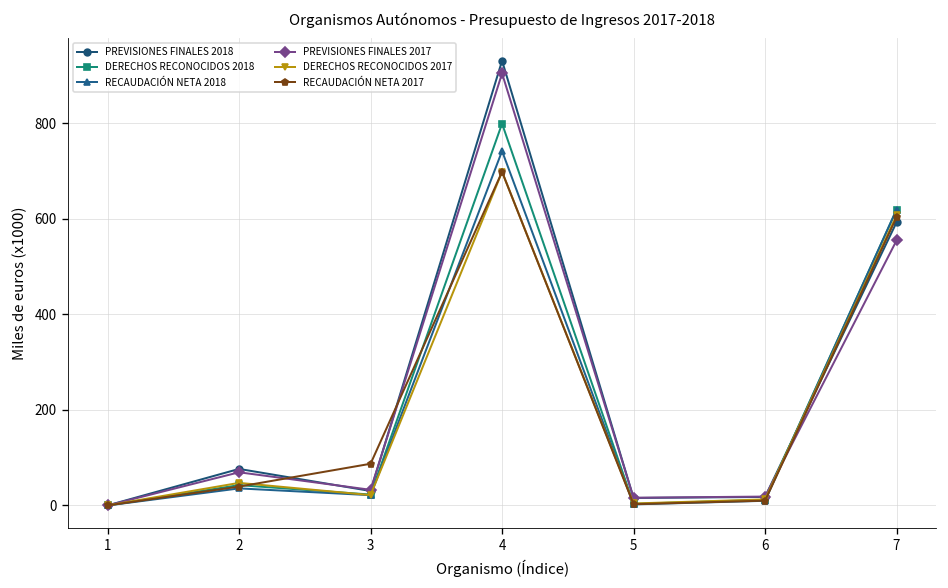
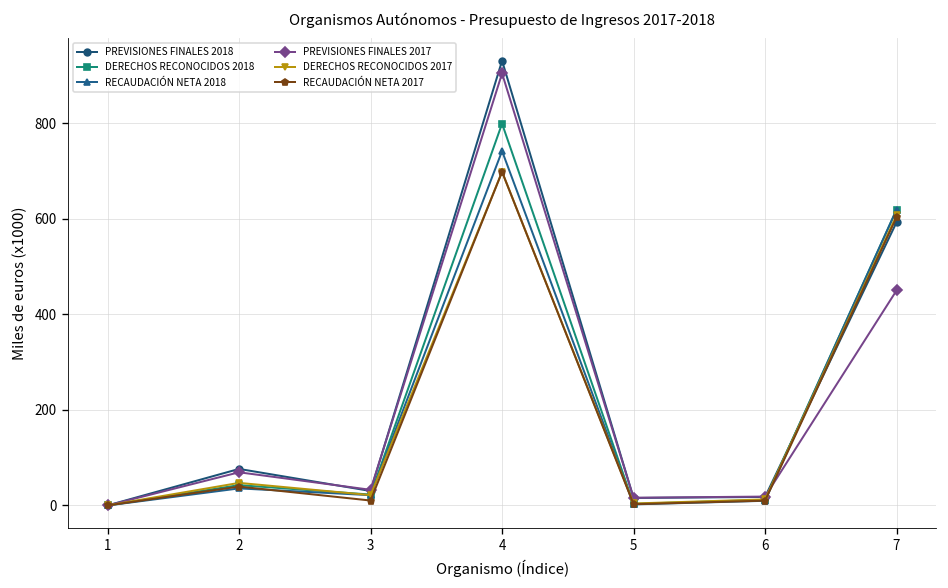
RECAUDACIÓN NETA 2017, 3: 90 -> 10
PREVISIONES FINALES 2017, 7: 550 -> 450
